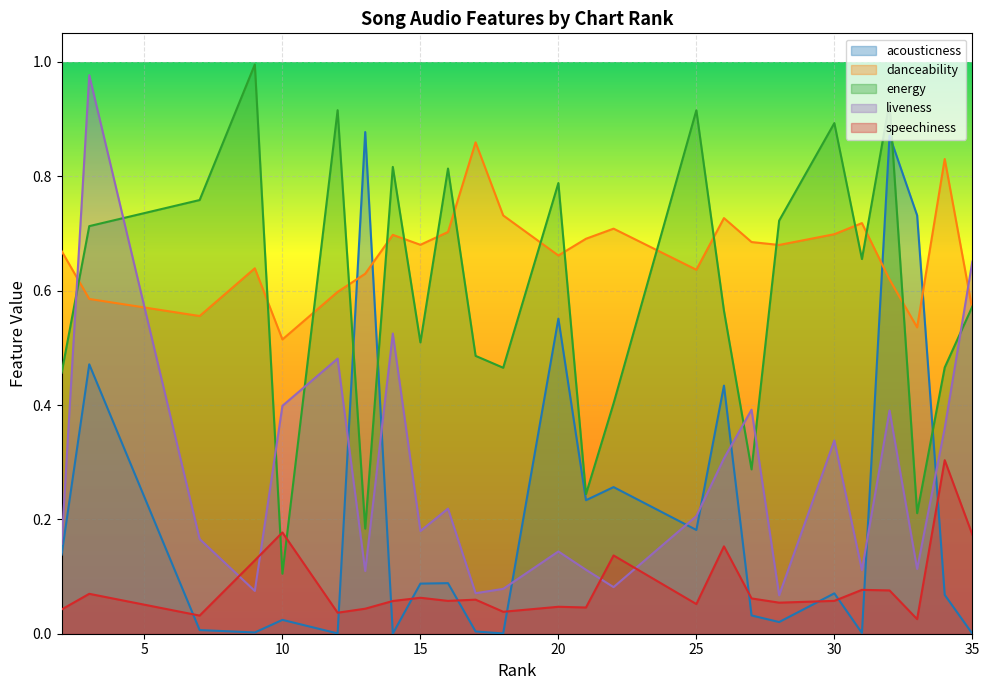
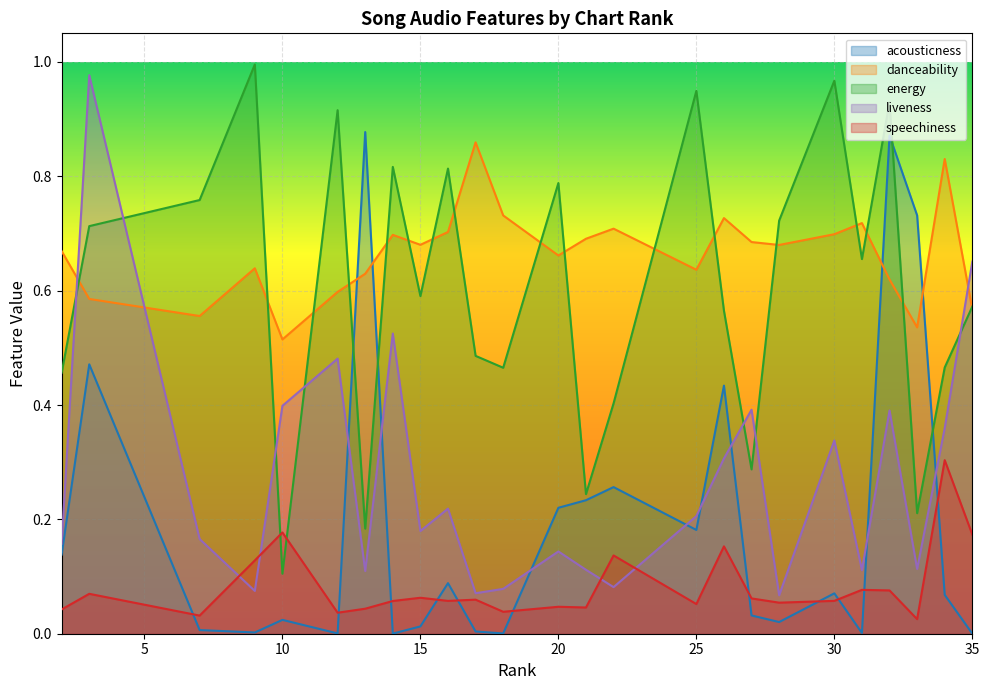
acousticness, 15: 0.09 -> 0.01
energy, 15: 0.51 -> 0.59
acousticness, 20: 0.55 -> 0.22
energy, 25: 0.92 -> 0.95
energy, 30: 0.89 -> 0.97
